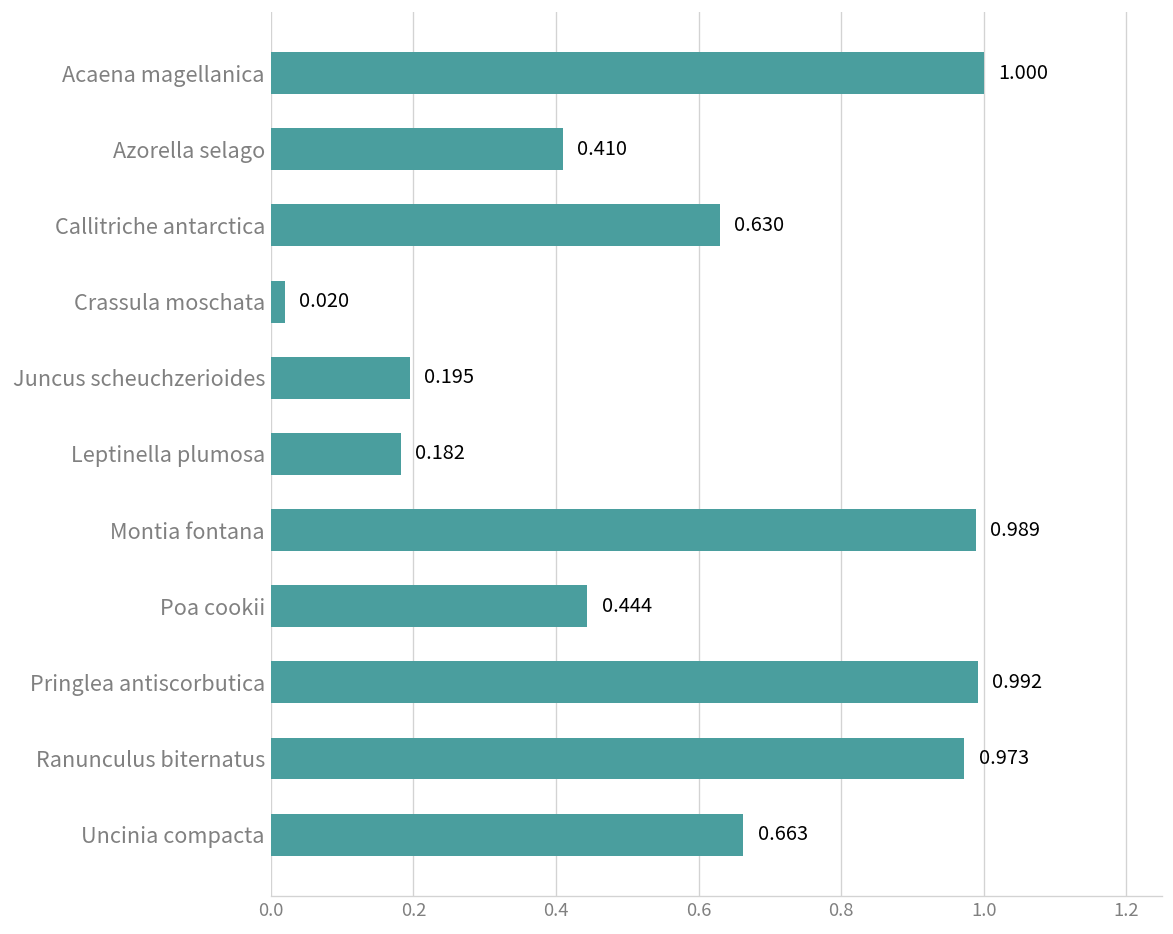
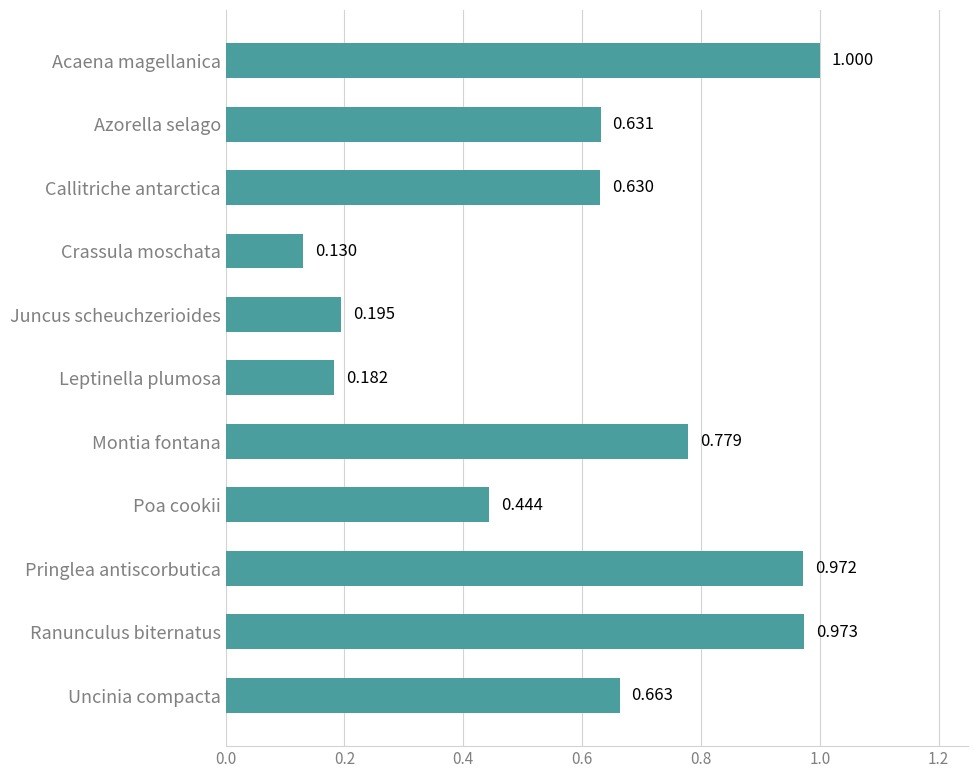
Azorella selago: 0.410 -> 0.631
Crassula moschata: 0.020 -> 0.130
Montia fontana: 0.989 -> 0.779
Pringlea antiscorbutica: 0.992 -> 0.972
